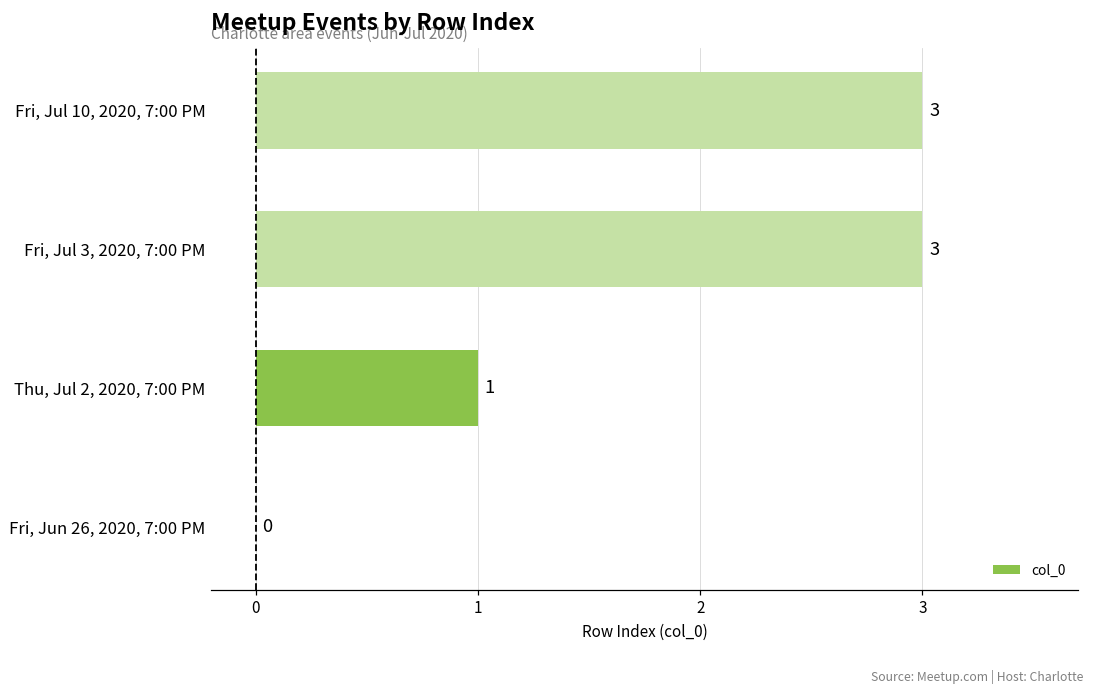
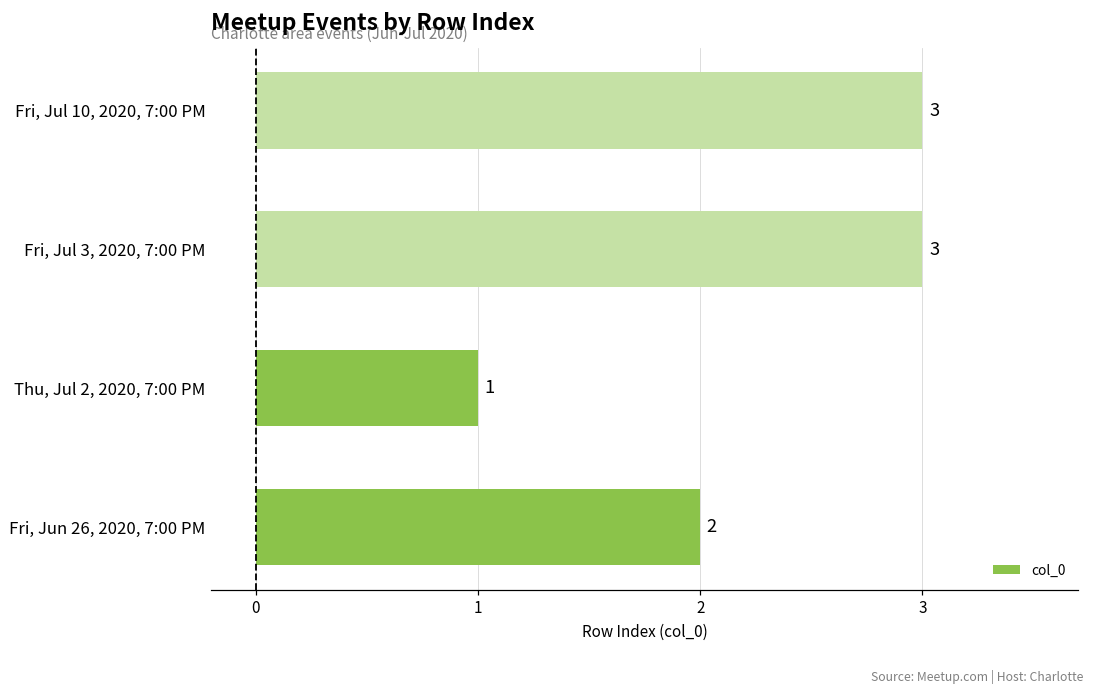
Fri, Jun 26, 2020, 7:00 PM: 0 -> 2
